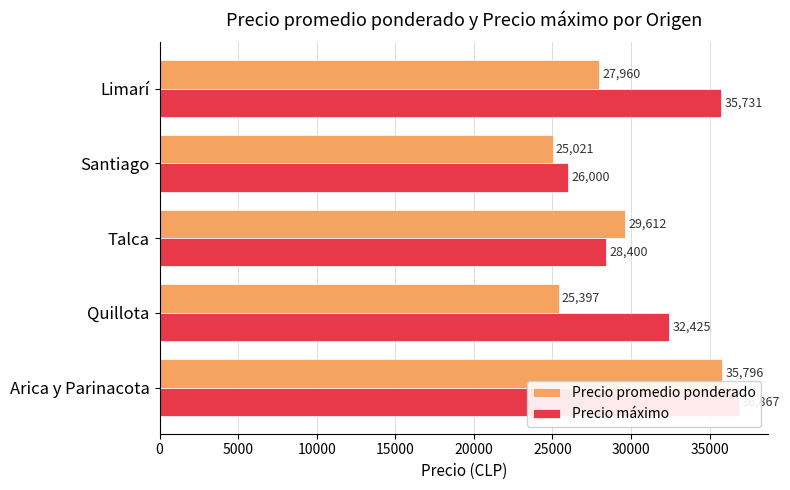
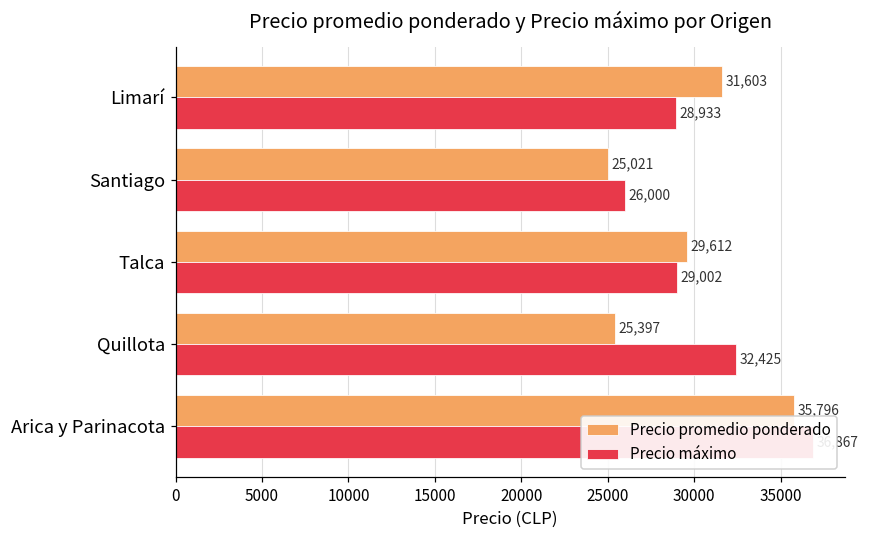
Precio promedio ponderado, Limarí: 27,960 -> 31,603
Precio máximo, Limarí: 35,731 -> 28,933
Precio máximo, Talca: 28,400 -> 29,002
